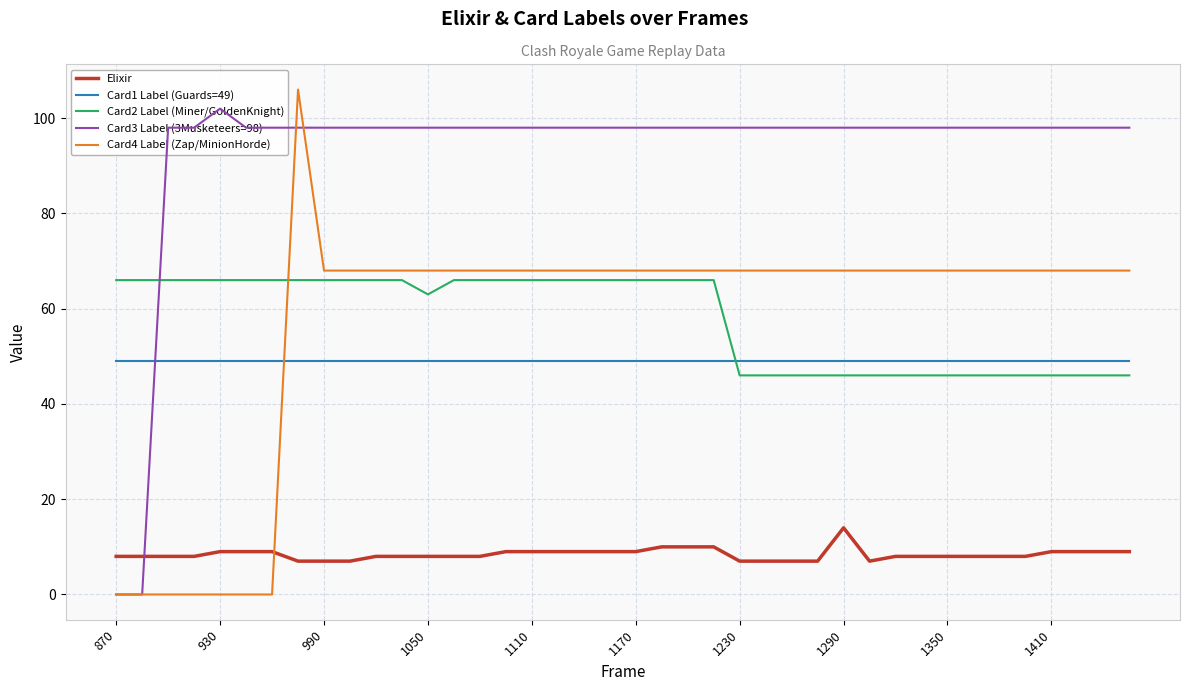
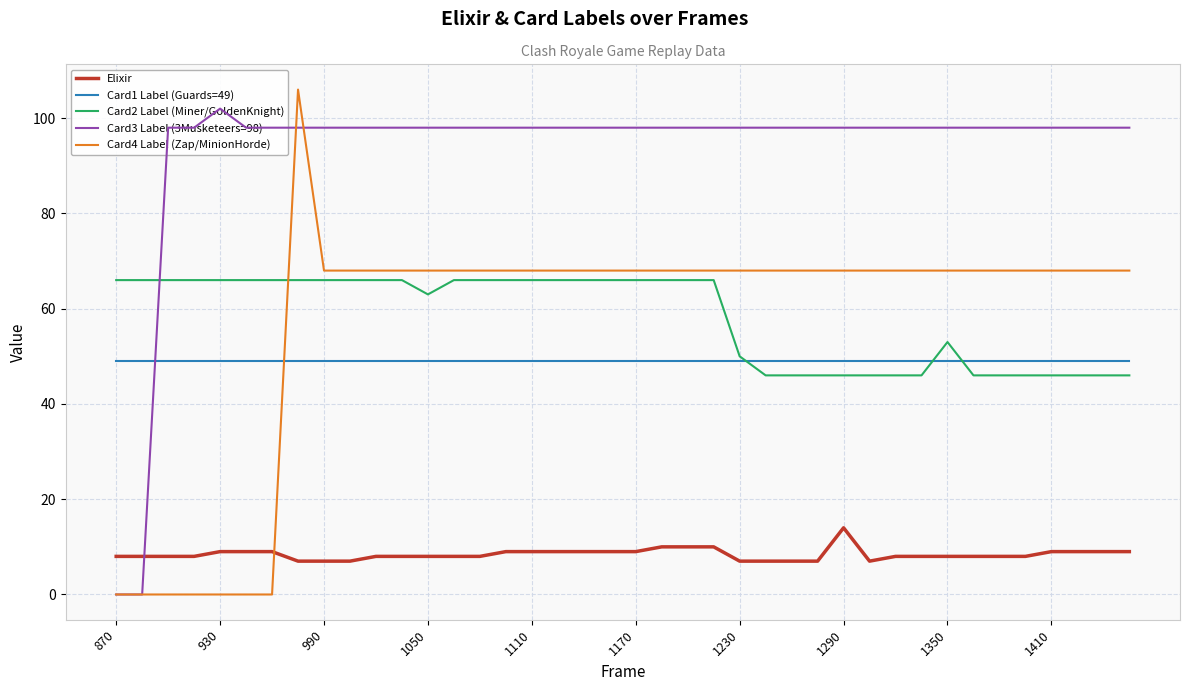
Card2 Label (Miner/GoldenKnight), 1230: 46 -> 50
Card2 Label (Miner/GoldenKnight), 1350: 46 -> 53
